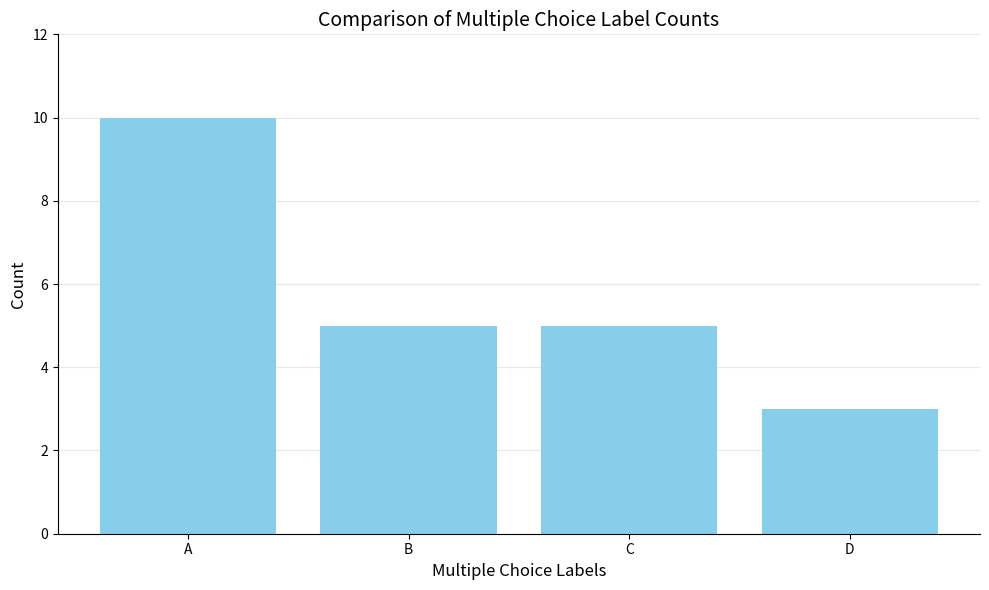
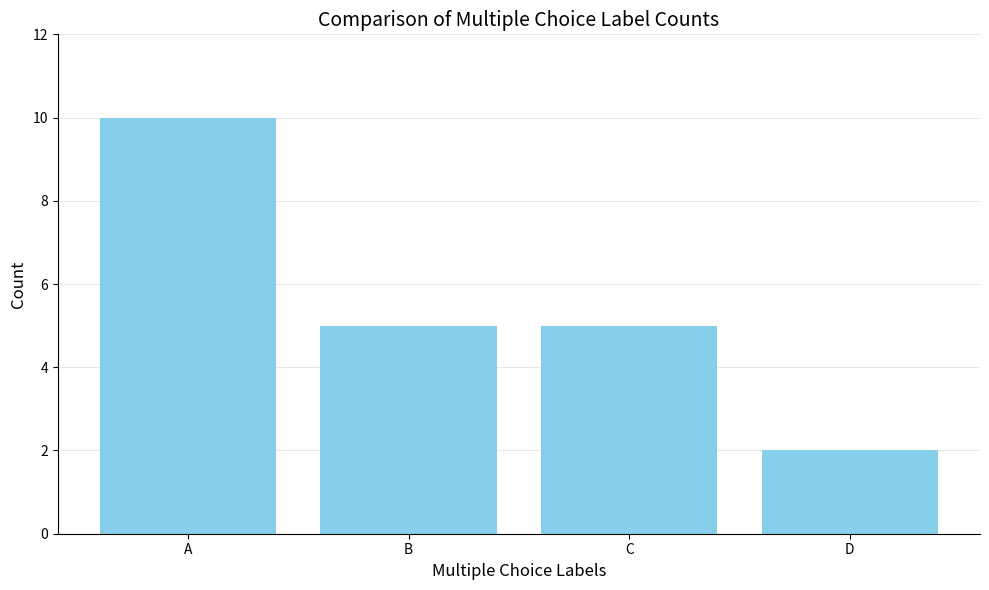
D: 3 -> 2
